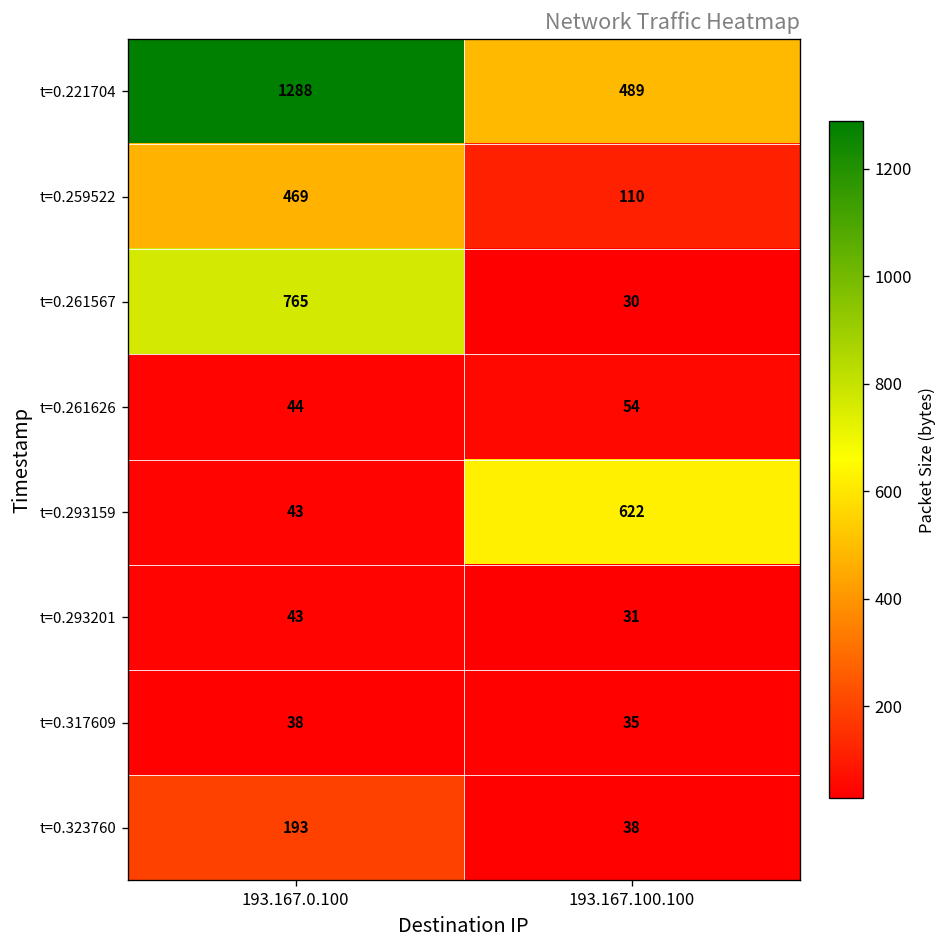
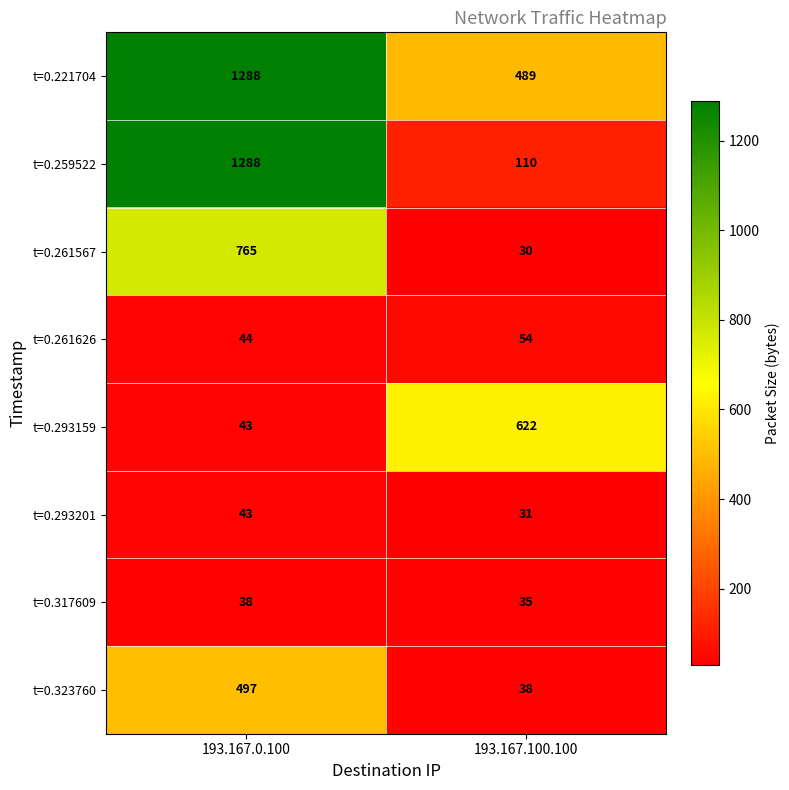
t=0.259522, 193.167.0.100: 469 -> 1288
t=0.323760, 193.167.0.100: 193 -> 497
